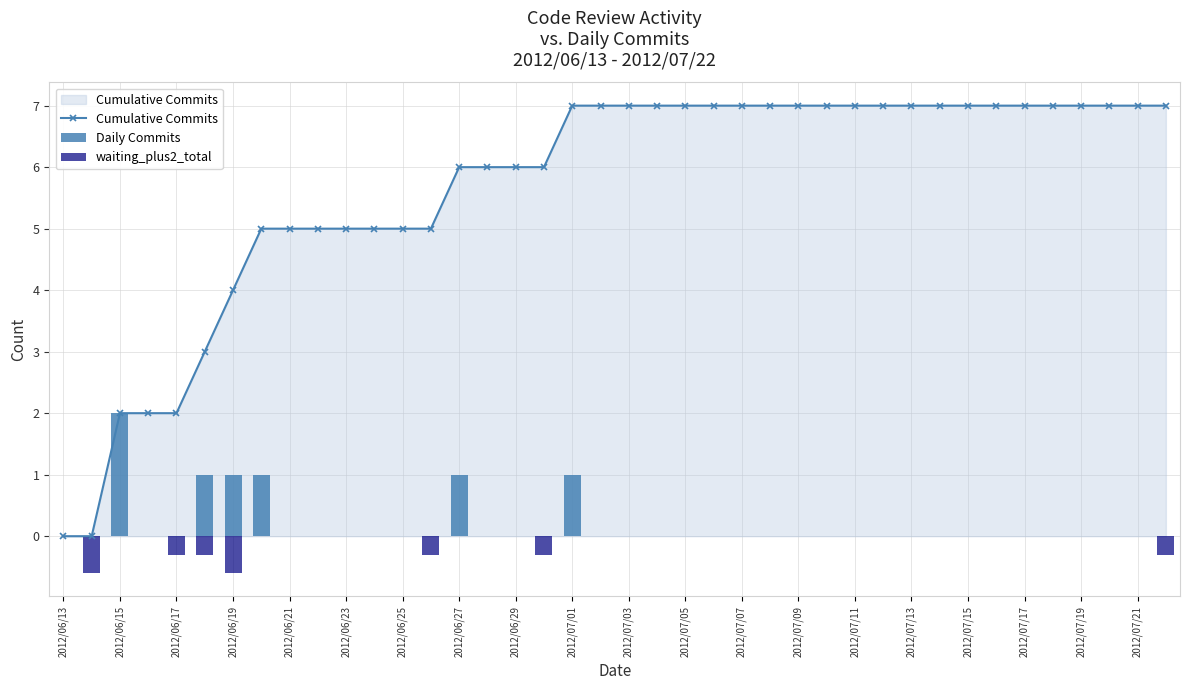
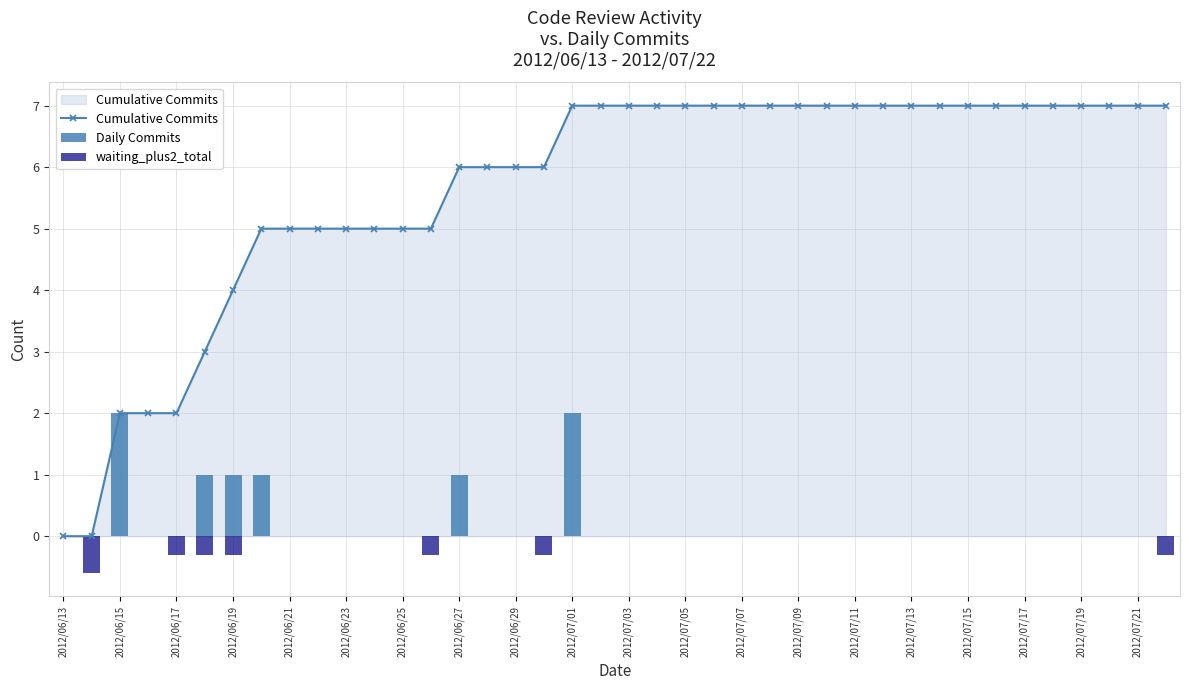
waiting_plus2_total, 2012/06/19: -0.6 -> -0.3
Daily Commits, 2012/07/01: 1 -> 2
